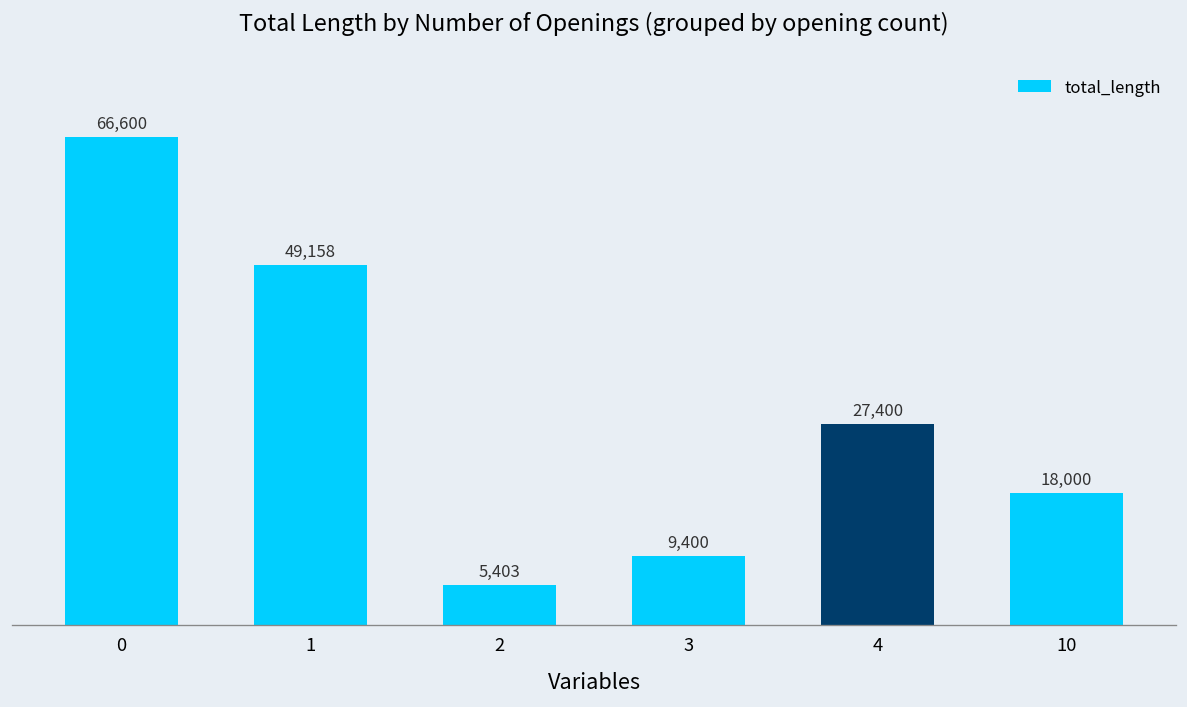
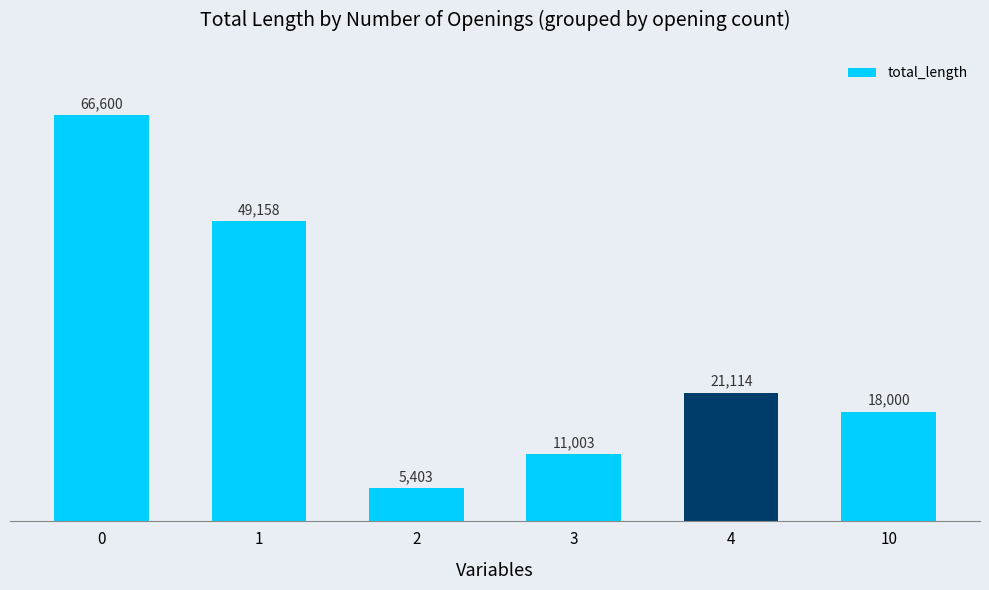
3: 9,400 -> 11,003
4: 27,400 -> 21,114
